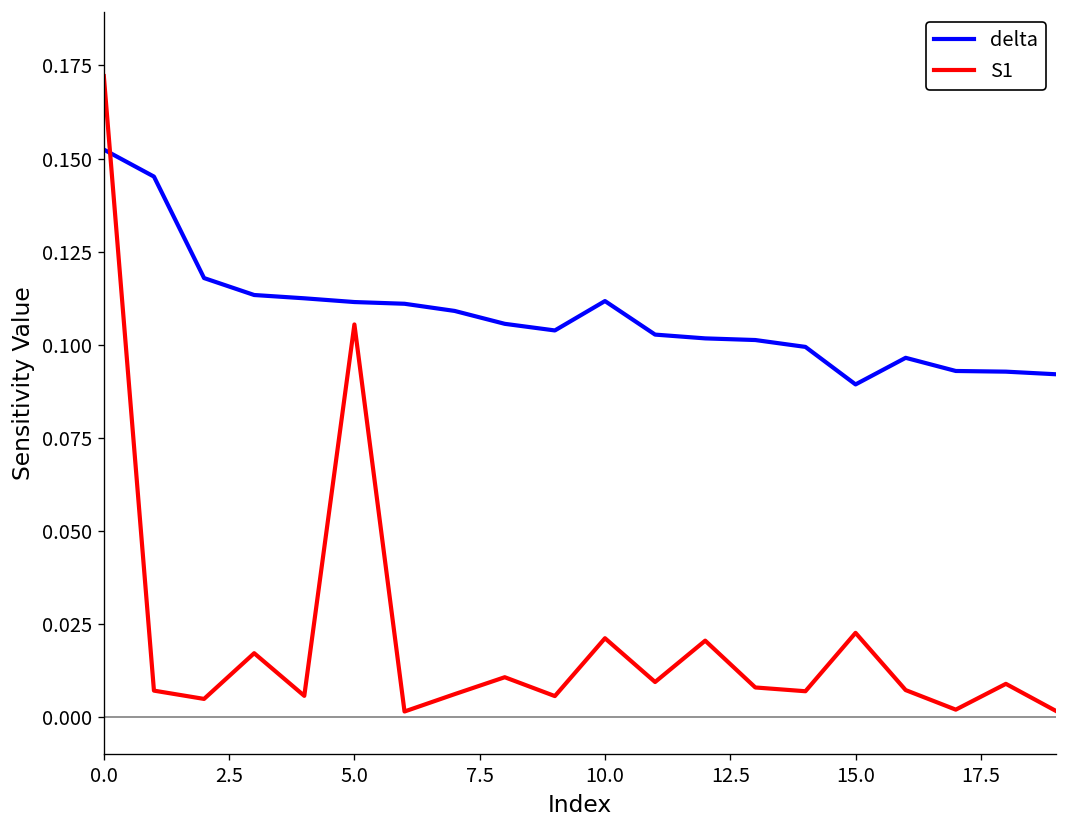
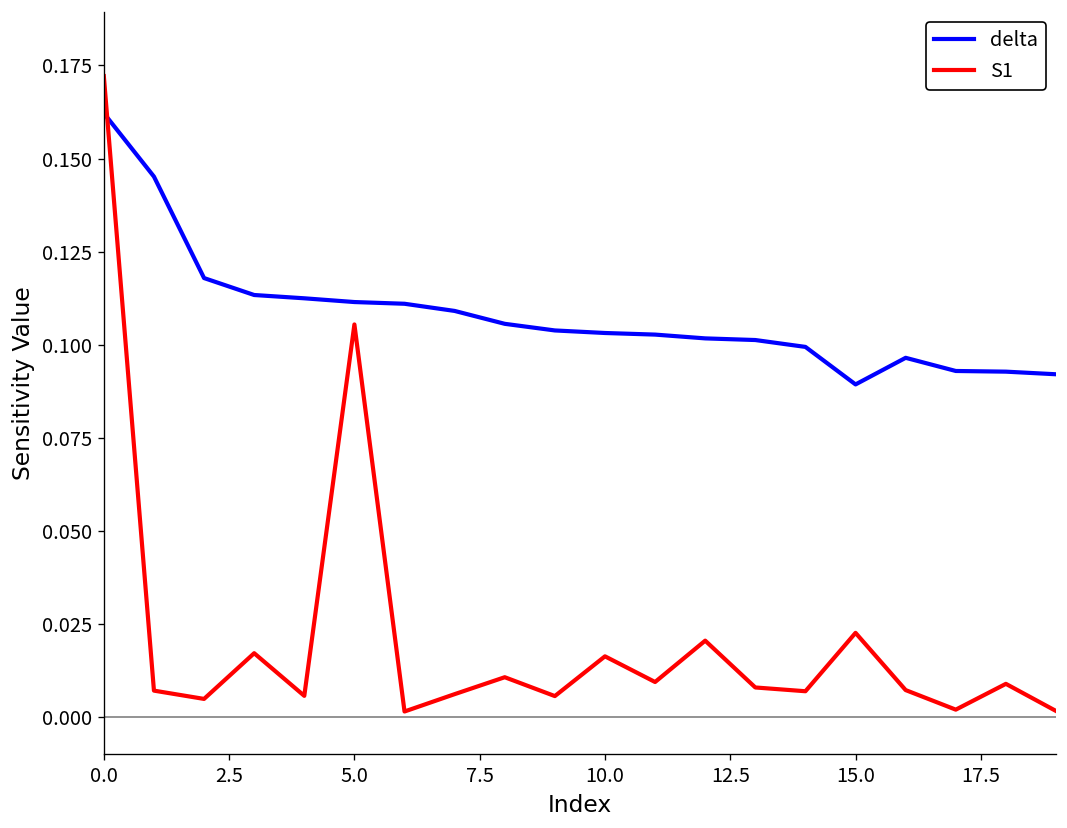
delta, 0.0: 0.152 -> 0.162
delta, 10.0: 0.112 -> 0.103
S1, 10.0: 0.021 -> 0.016
